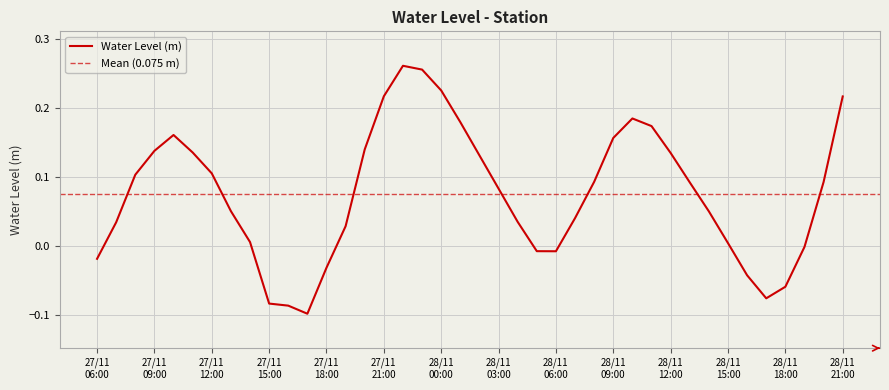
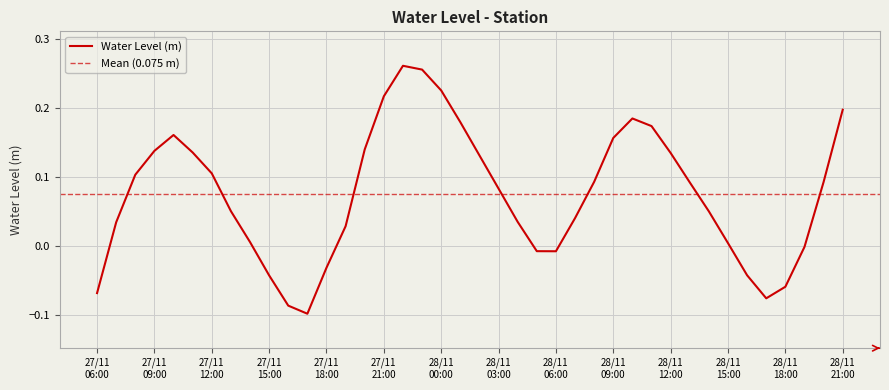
27/11 06:00: -0.02 -> -0.07
27/11 15:00: -0.08 -> -0.04
28/11 21:00: 0.22 -> 0.20
